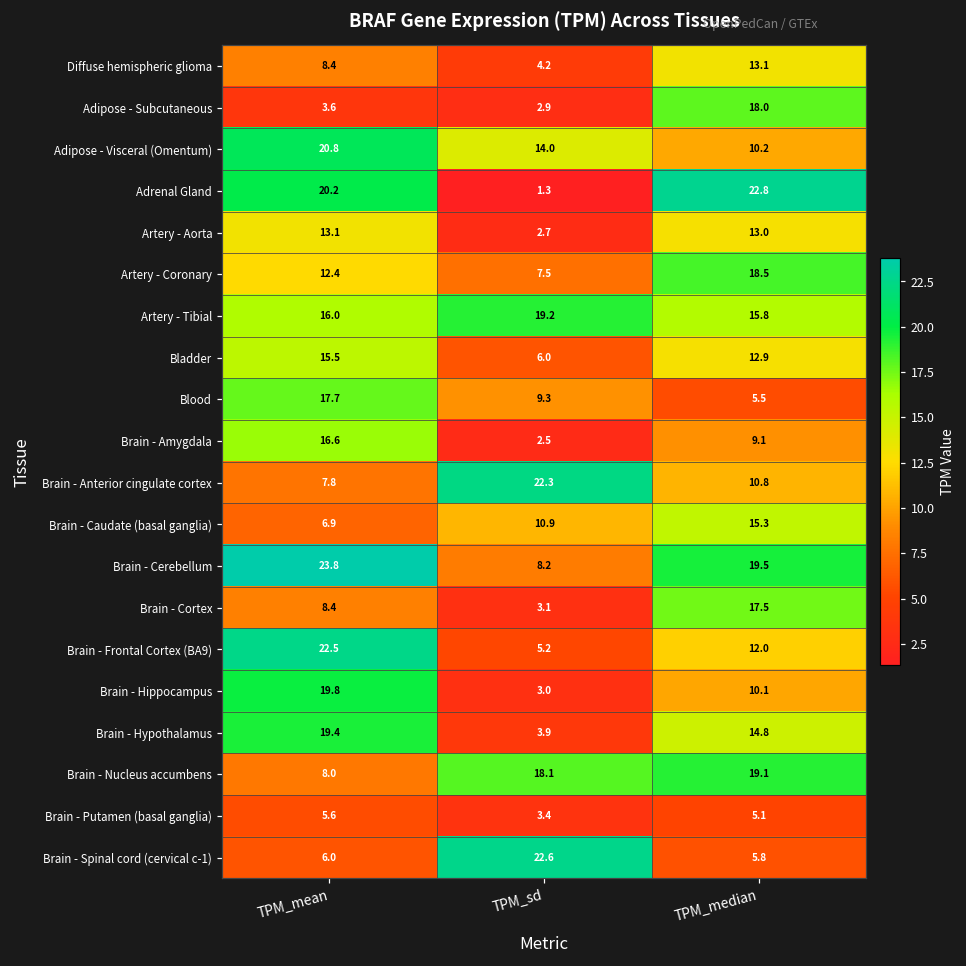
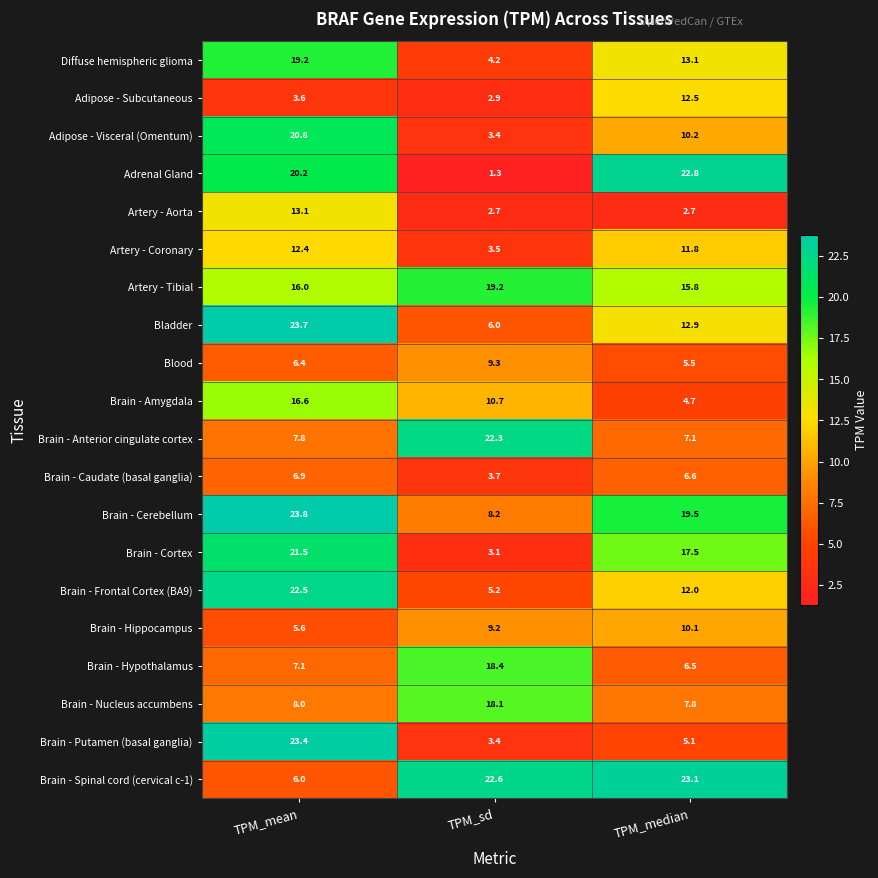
Diffuse hemispheric glioma, TPM_mean: 8.4 -> 19.2
Adipose - Subcutaneous, TPM_median: 18.0 -> 12.5
Adipose - Visceral (Omentum), TPM_sd: 14.0 -> 3.4
Artery - Aorta, TPM_median: 13.0 -> 2.7
Artery - Coronary, TPM_sd: 7.5 -> 3.5
Artery - Coronary, TPM_median: 18.5 -> 11.8
Bladder, TPM_mean: 15.5 -> 23.7
Blood, TPM_mean: 17.7 -> 6.4
Brain - Amygdala, TPM_sd: 2.5 -> 10.7
Brain - Amygdala, TPM_median: 9.1 -> 4.7
Brain - Anterior cingulate cortex, TPM_median: 10.8 -> 7.1
Brain - Caudate (basal ganglia), TPM_sd: 10.9 -> 3.7
Brain - Caudate (basal ganglia), TPM_median: 15.3 -> 6.6
Brain - Cortex, TPM_mean: 8.4 -> 21.5
Brain - Hippocampus, TPM_mean: 19.8 -> 5.6
Brain - Hippocampus, TPM_sd: 3.0 -> 9.2
Brain - Hypothalamus, TPM_mean: 19.4 -> 7.1
Brain - Hypothalamus, TPM_sd: 3.9 -> 18.4
Brain - Hypothalamus, TPM_median: 14.8 -> 6.5
Brain - Nucleus accumbens, TPM_median: 19.1 -> 7.8
Brain - Putamen (basal ganglia), TPM_mean: 5.6 -> 23.4
Brain - Spinal cord (cervical c-1), TPM_median: 5.8 -> 23.1
